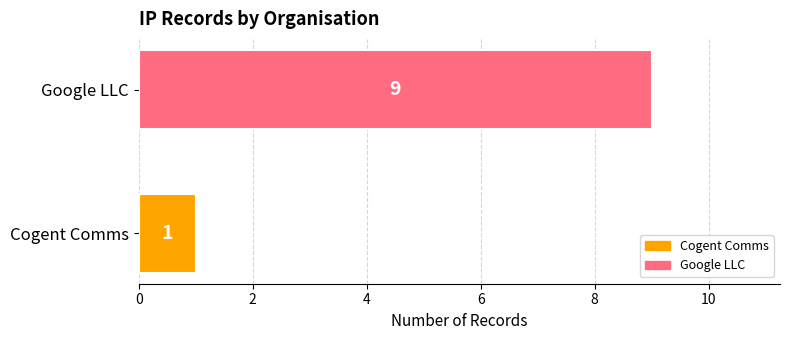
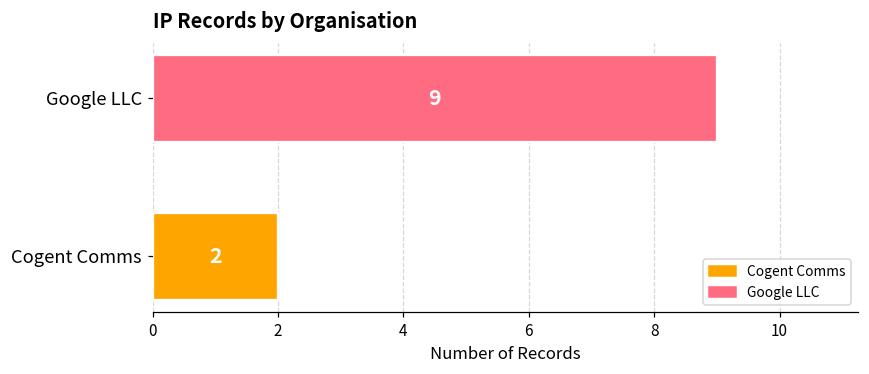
Cogent Comms: 1 -> 2
